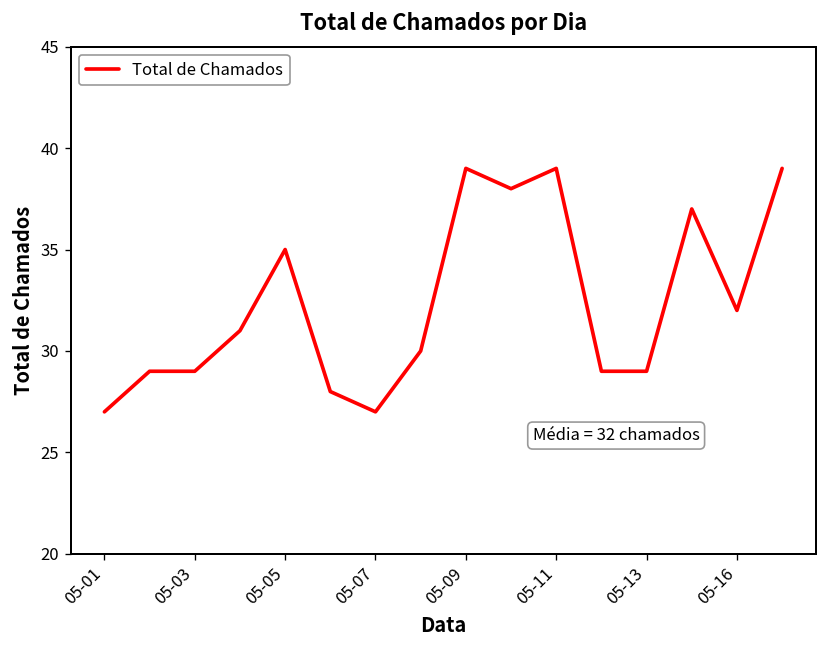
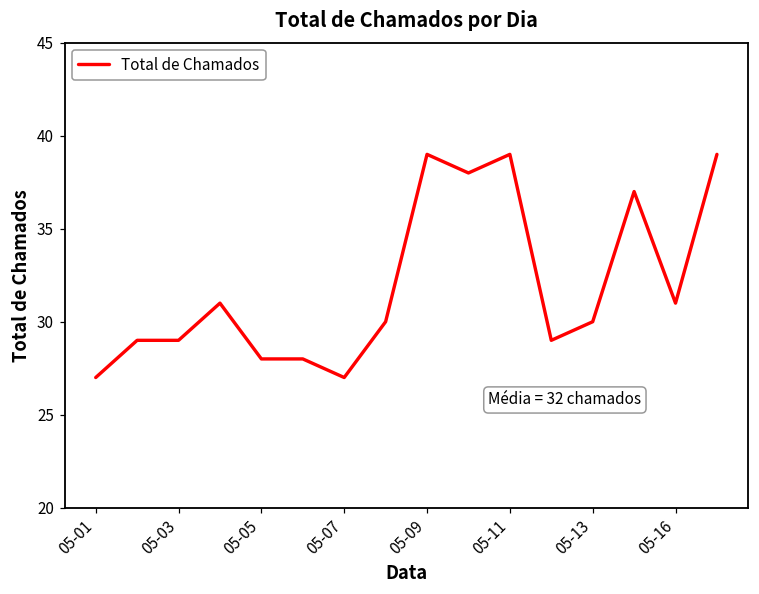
05-05: 35 -> 28
05-13: 29 -> 30
05-16: 32 -> 31
